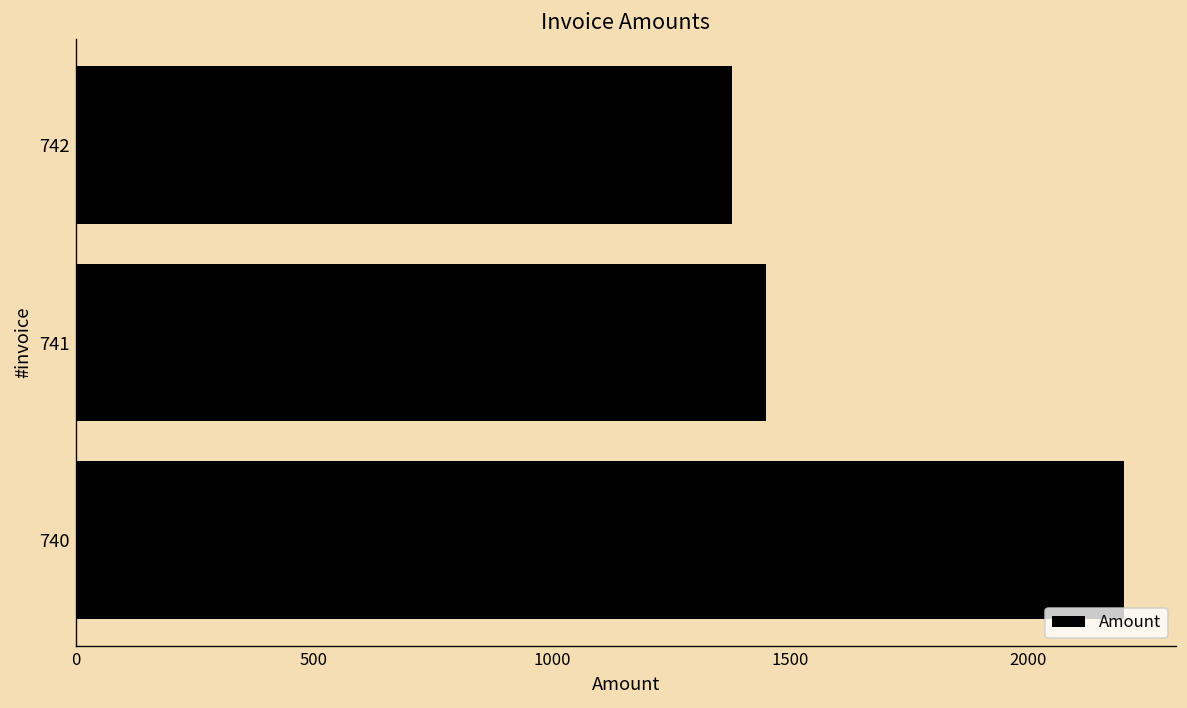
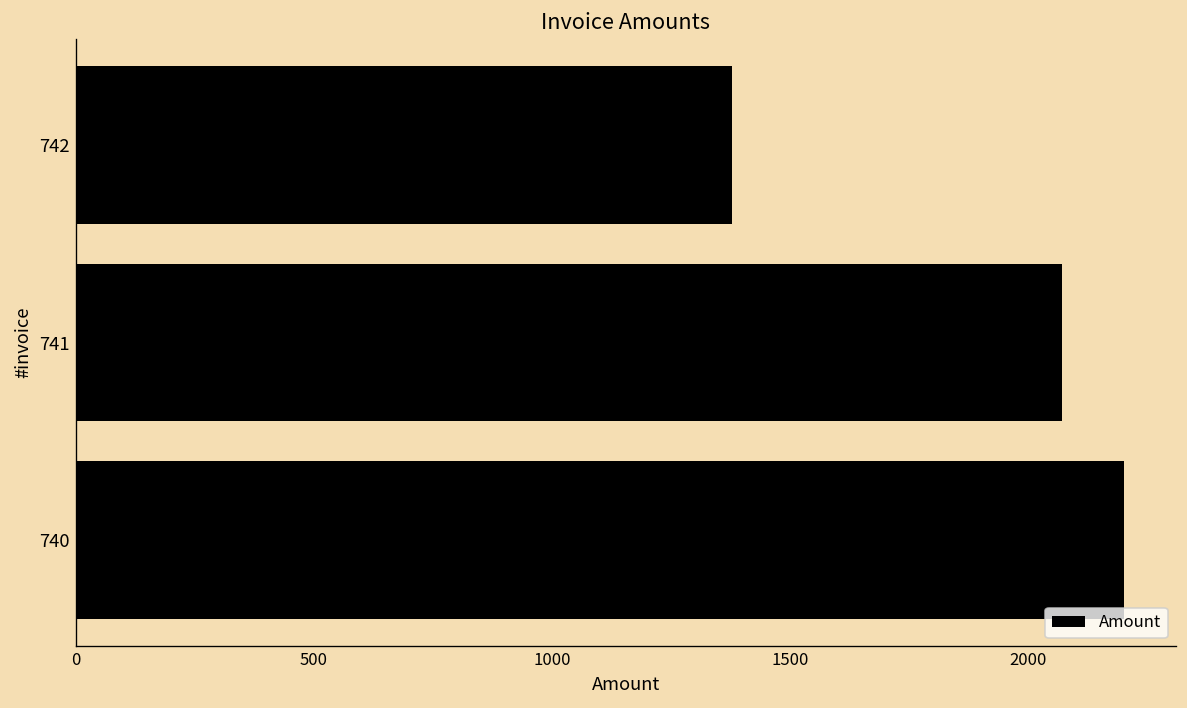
741: 1450 -> 2070
